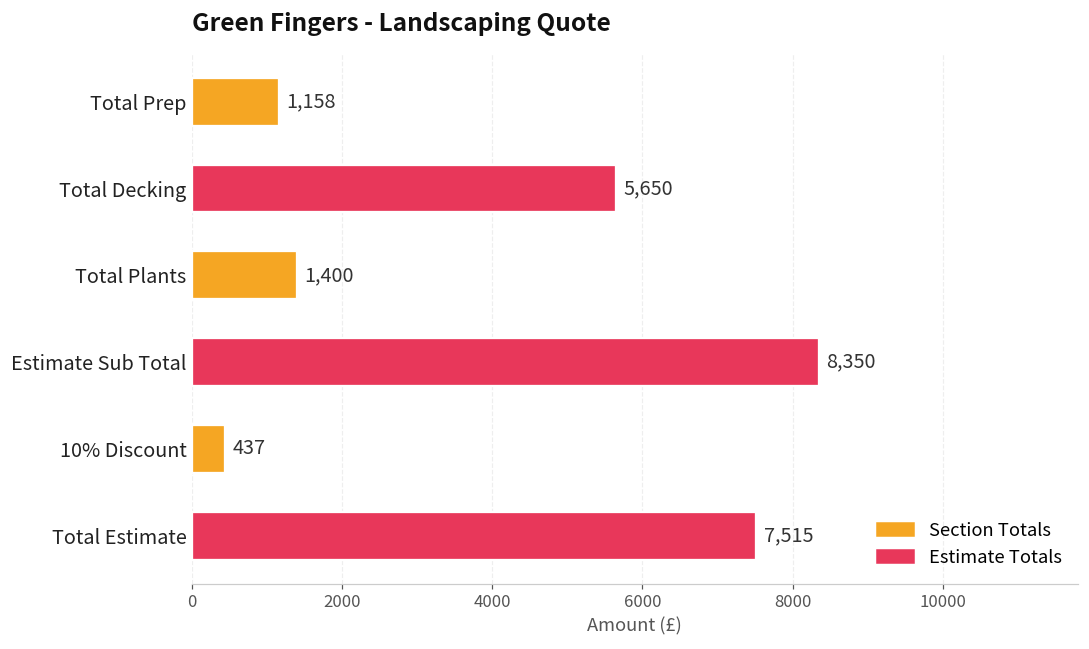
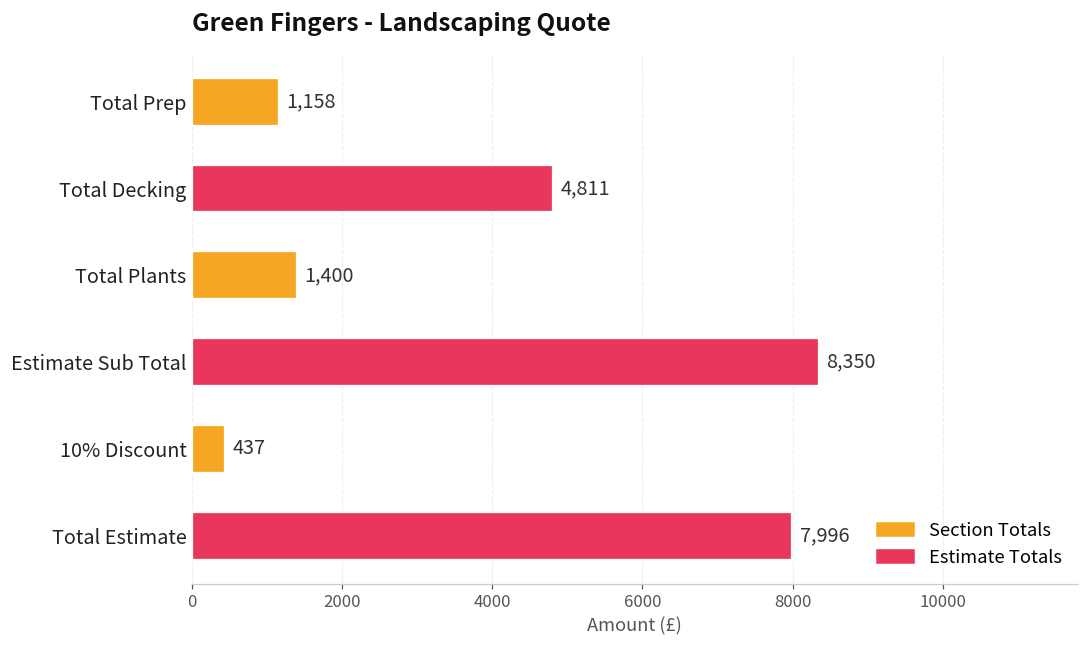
Total Decking: 5,650 -> 4,811
Total Estimate: 7,515 -> 7,996
